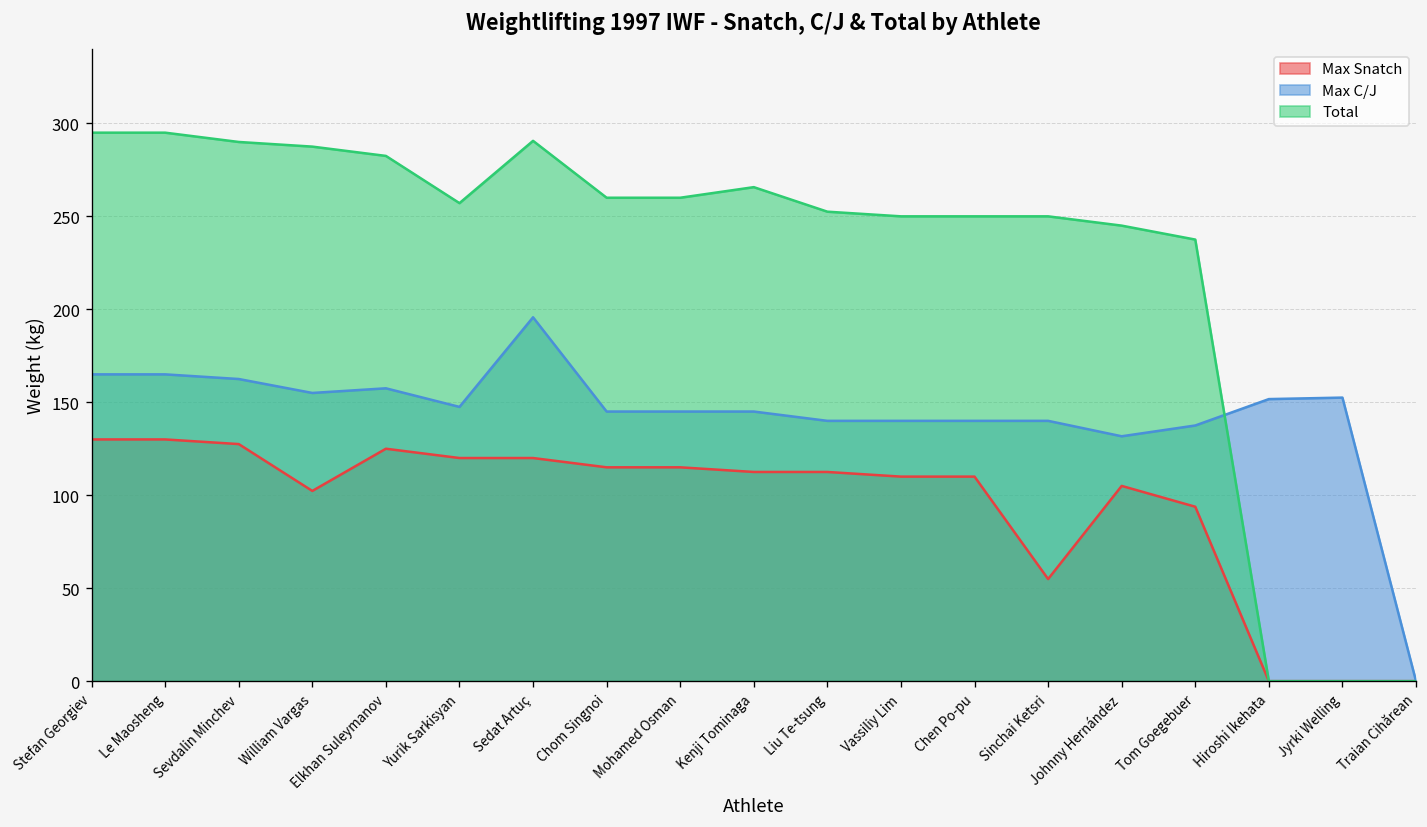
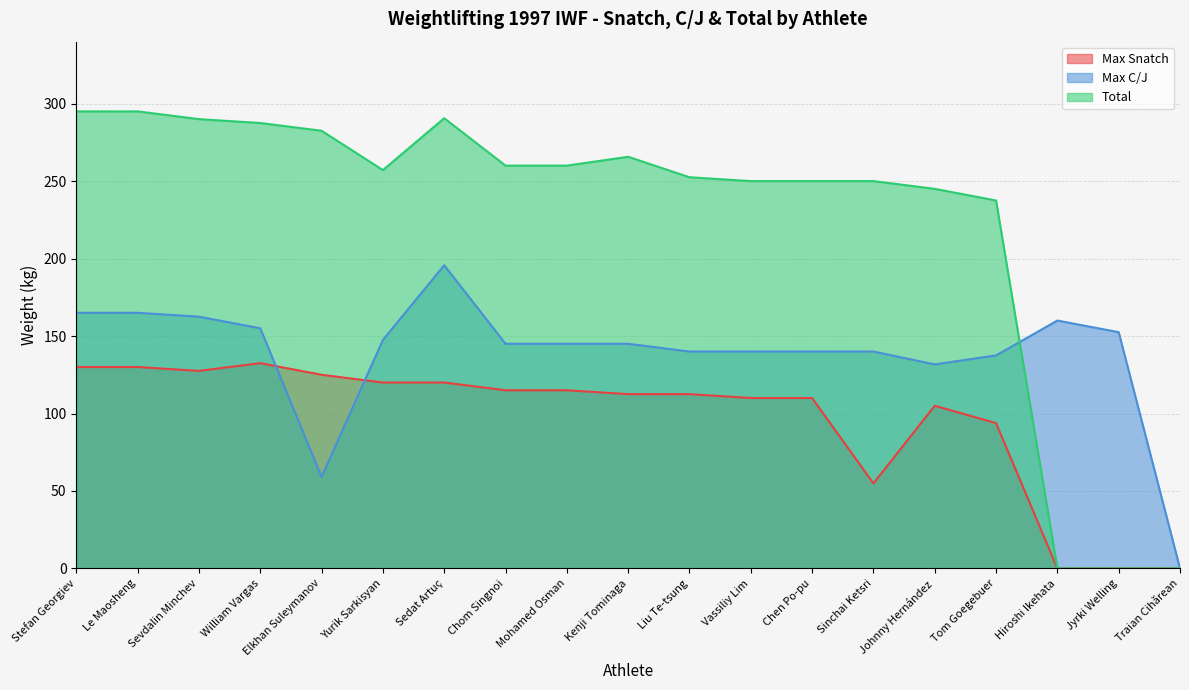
Max Snatch, William Vargas: 102 -> 133
Max C/J, Elkhan Suleymanov: 158 -> 59
Max C/J, Hiroshi Ikehata: 152 -> 160
